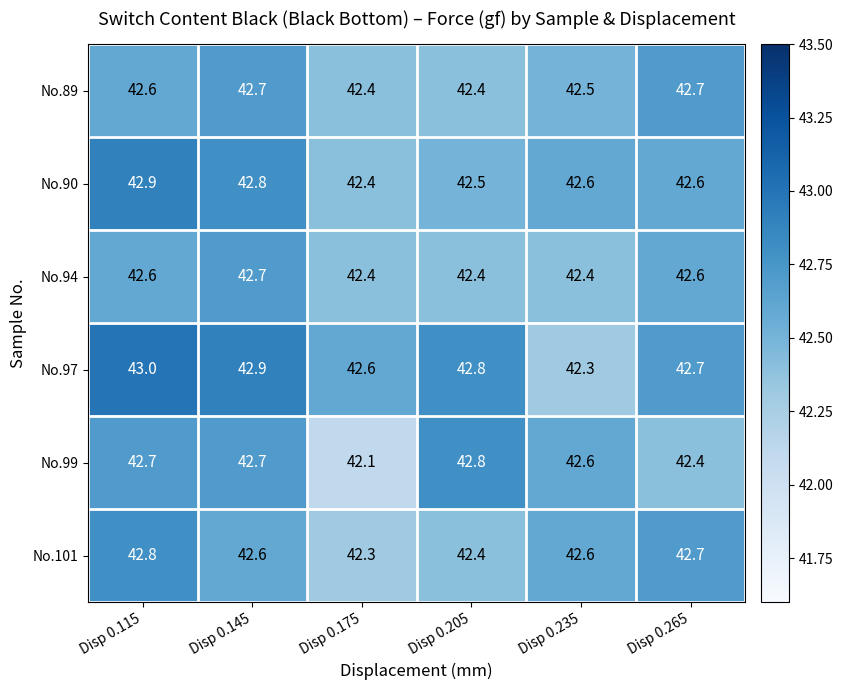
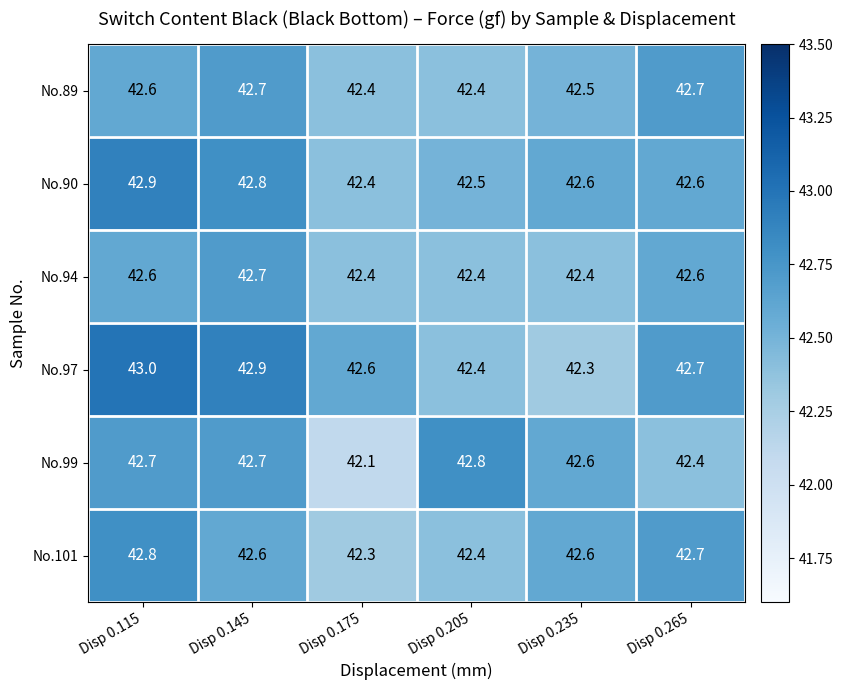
No.97, Disp 0.205: 42.8 -> 42.4
